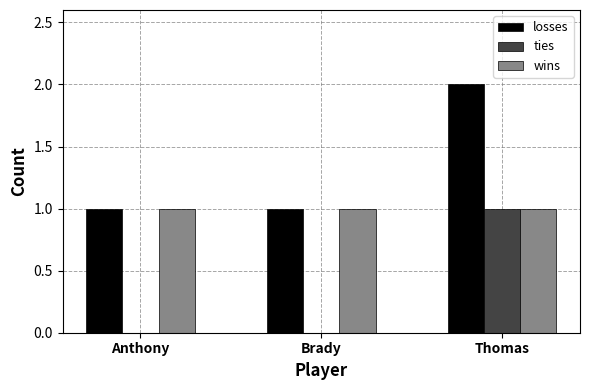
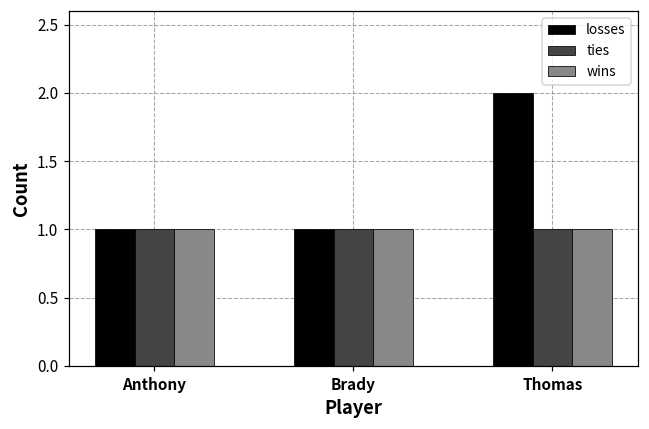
ties, Anthony: 0 -> 1
ties, Brady: 0 -> 1
